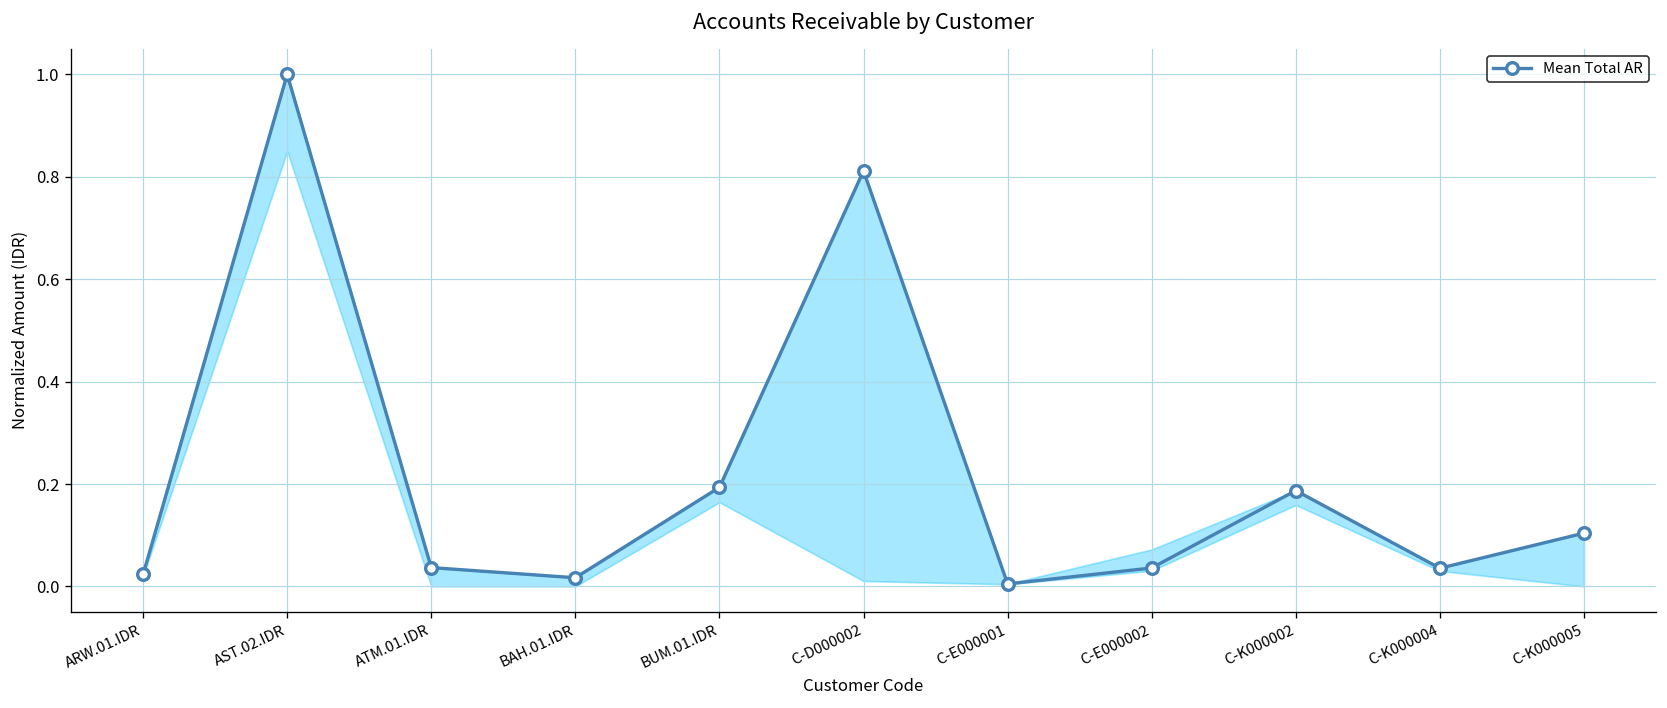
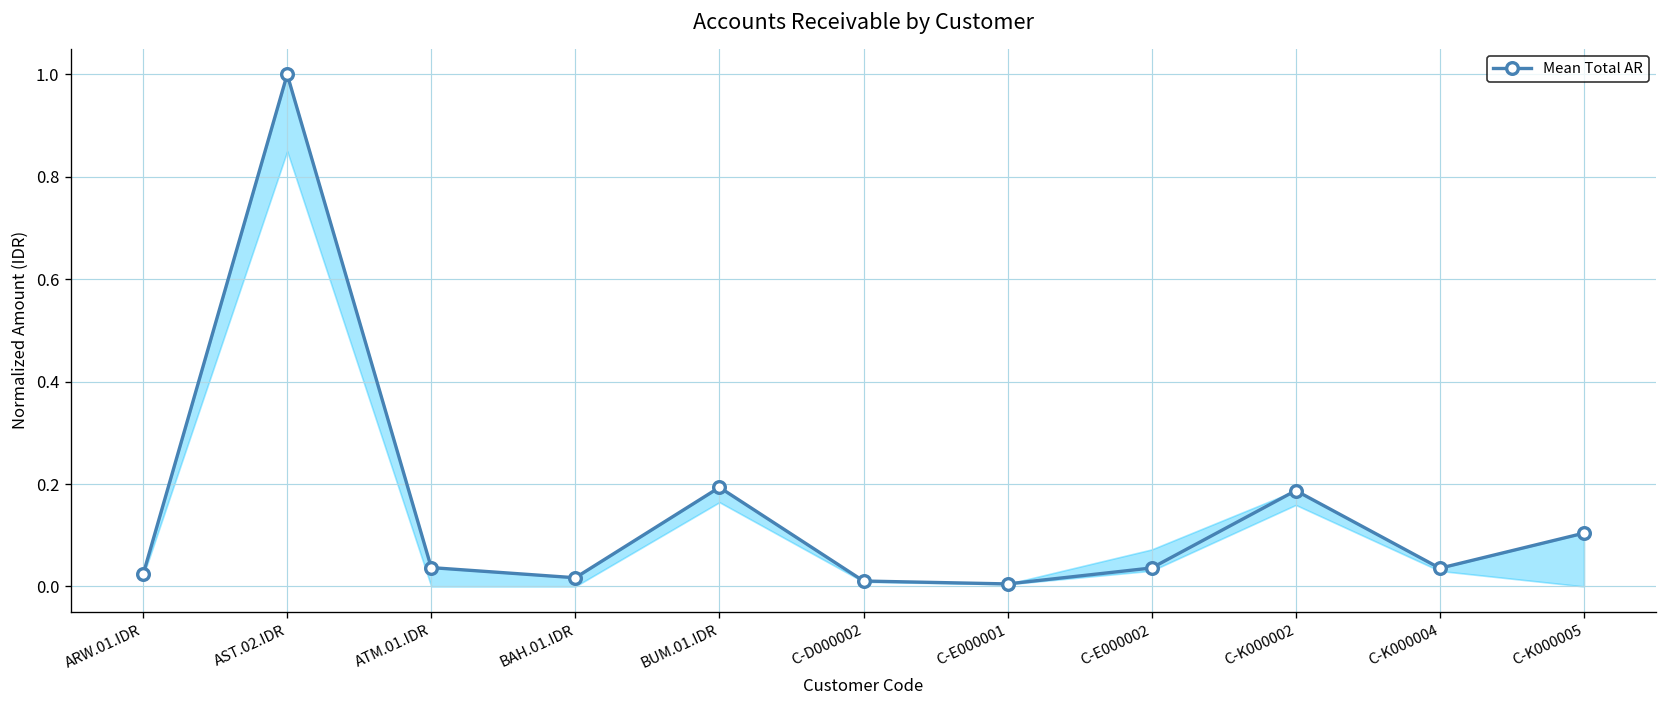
Mean Total AR, C-D000002: 0.81 -> 0.01
